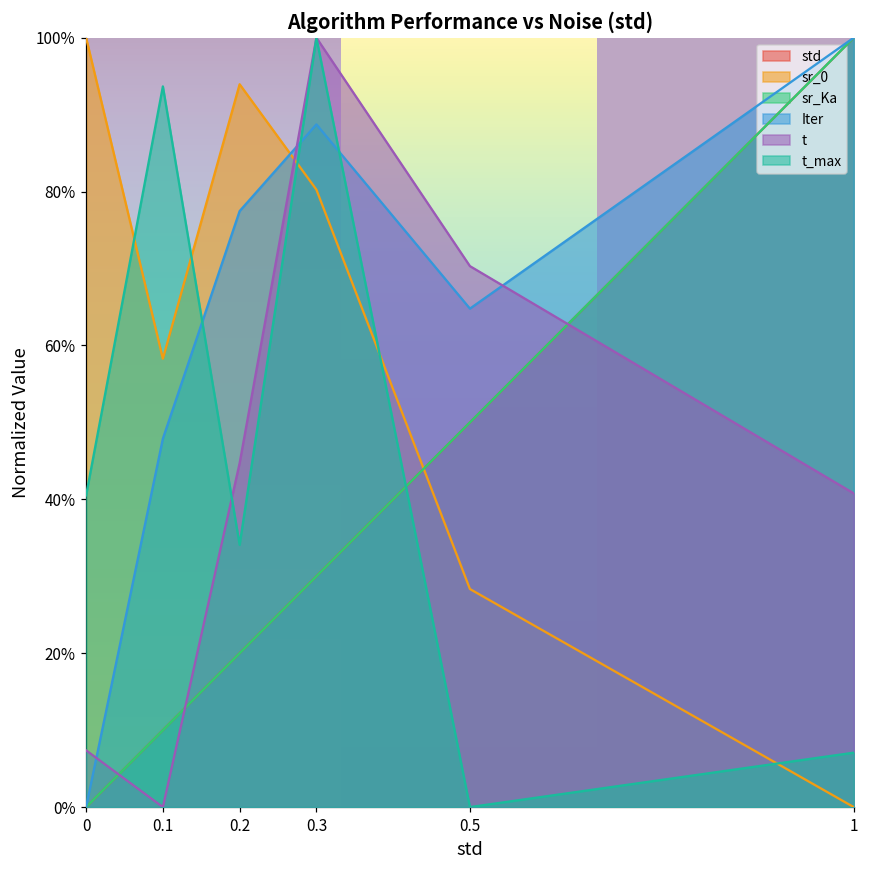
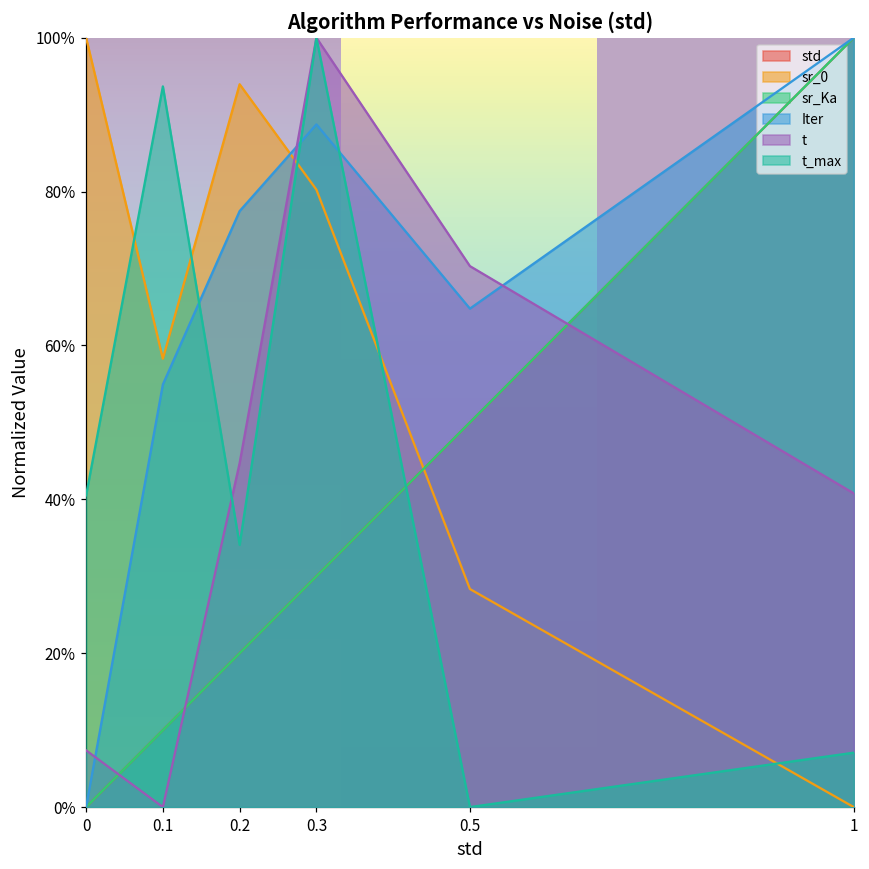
Iter, 0.1: 48% -> 55%
